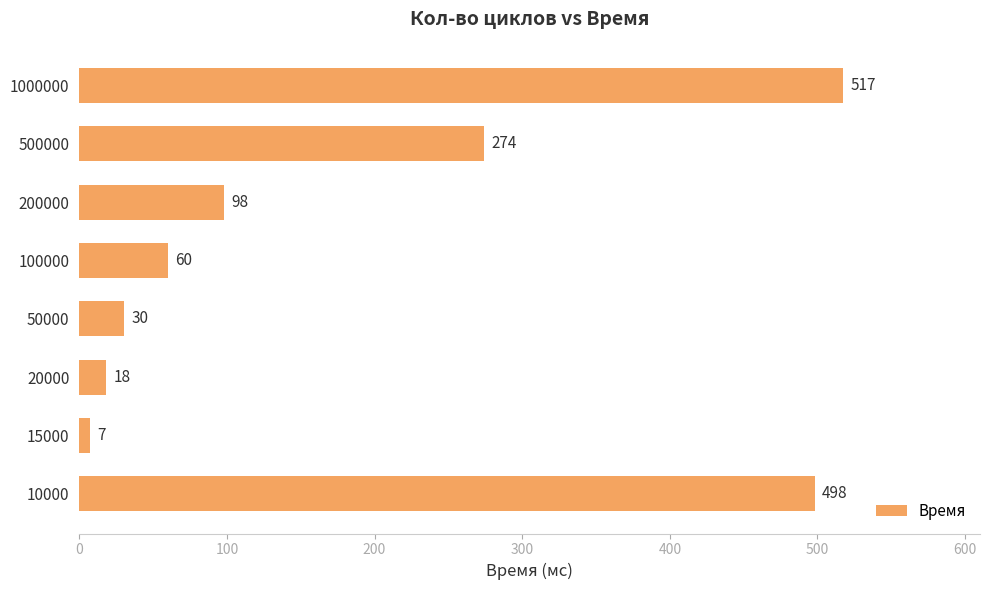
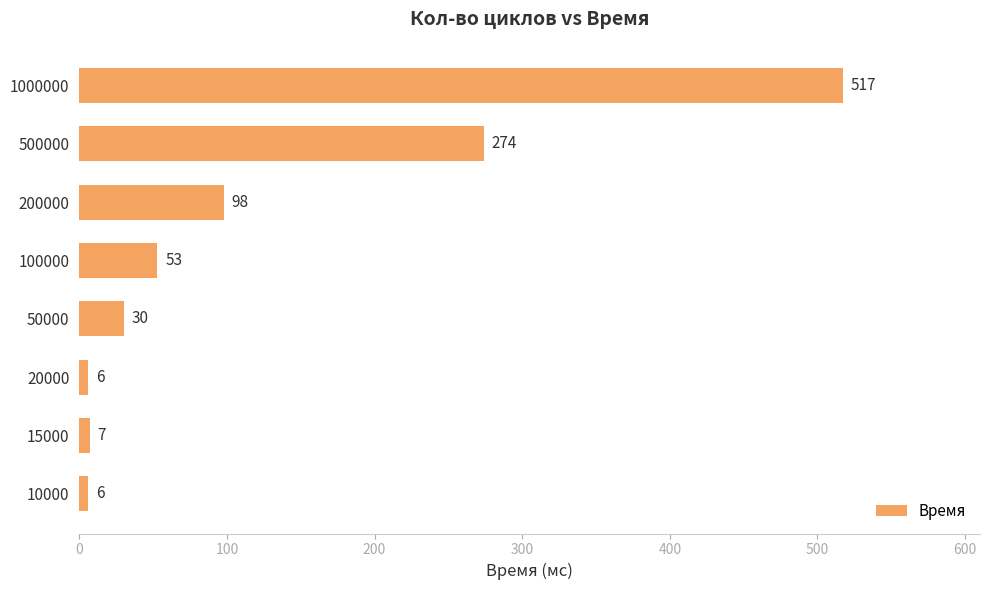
100000: 60 -> 53
20000: 18 -> 6
10000: 498 -> 6
